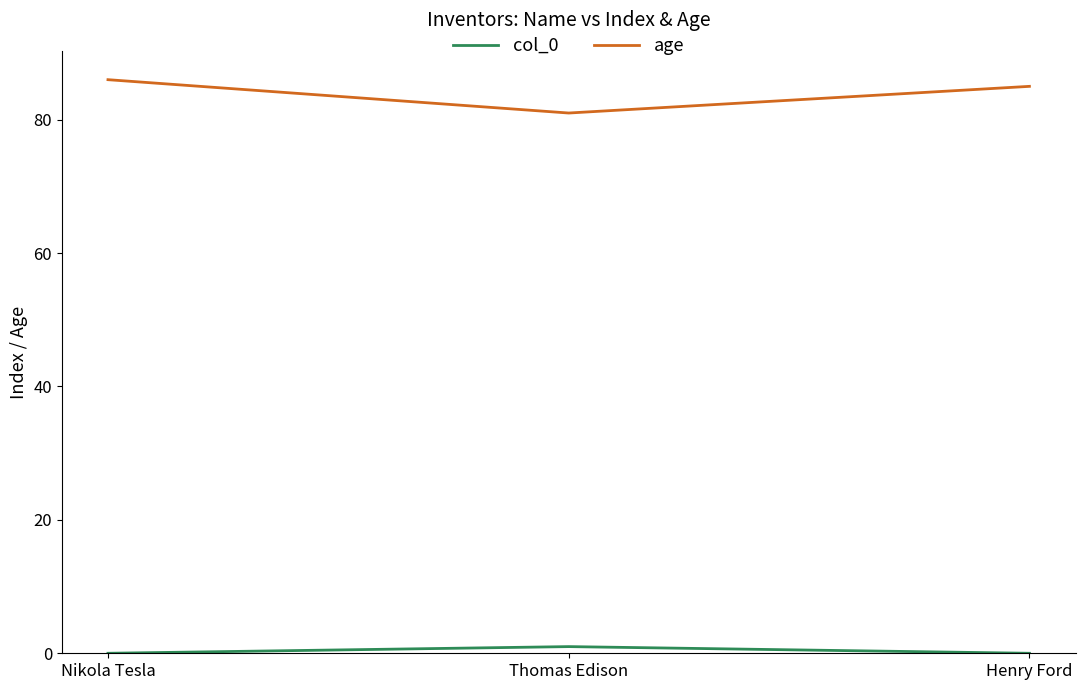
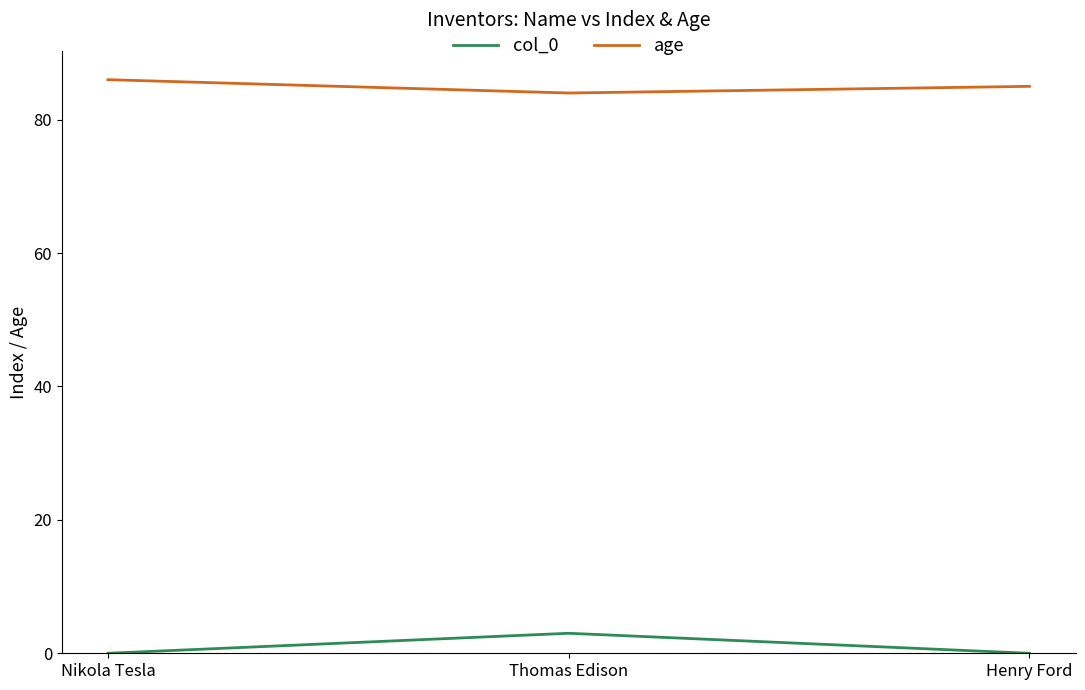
col_0, Thomas Edison: 1 -> 3
age, Thomas Edison: 81 -> 84
